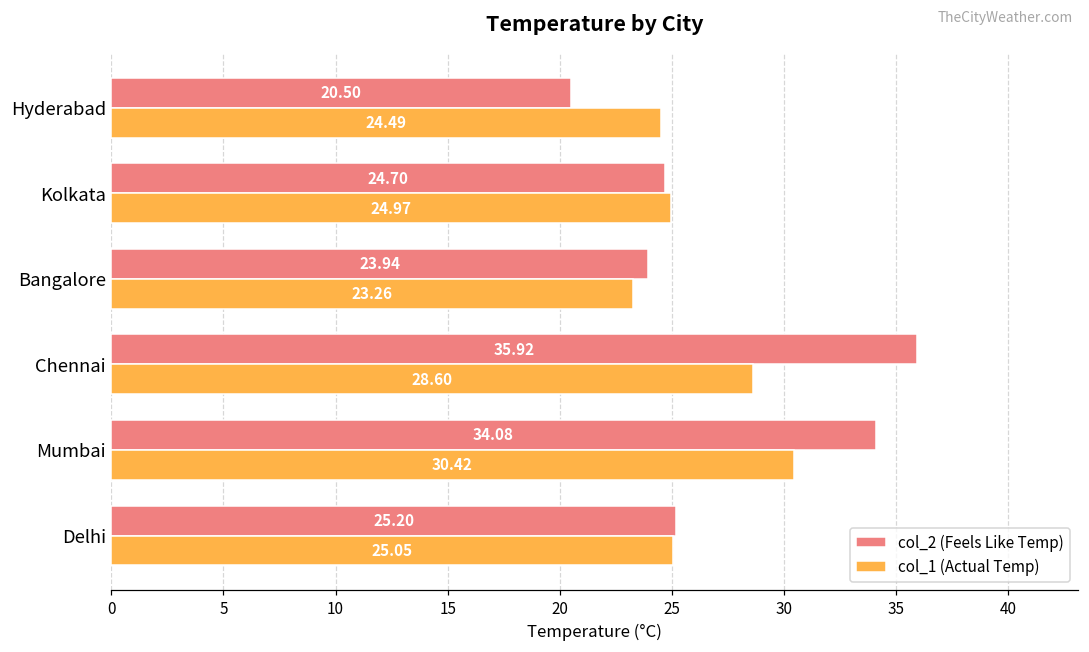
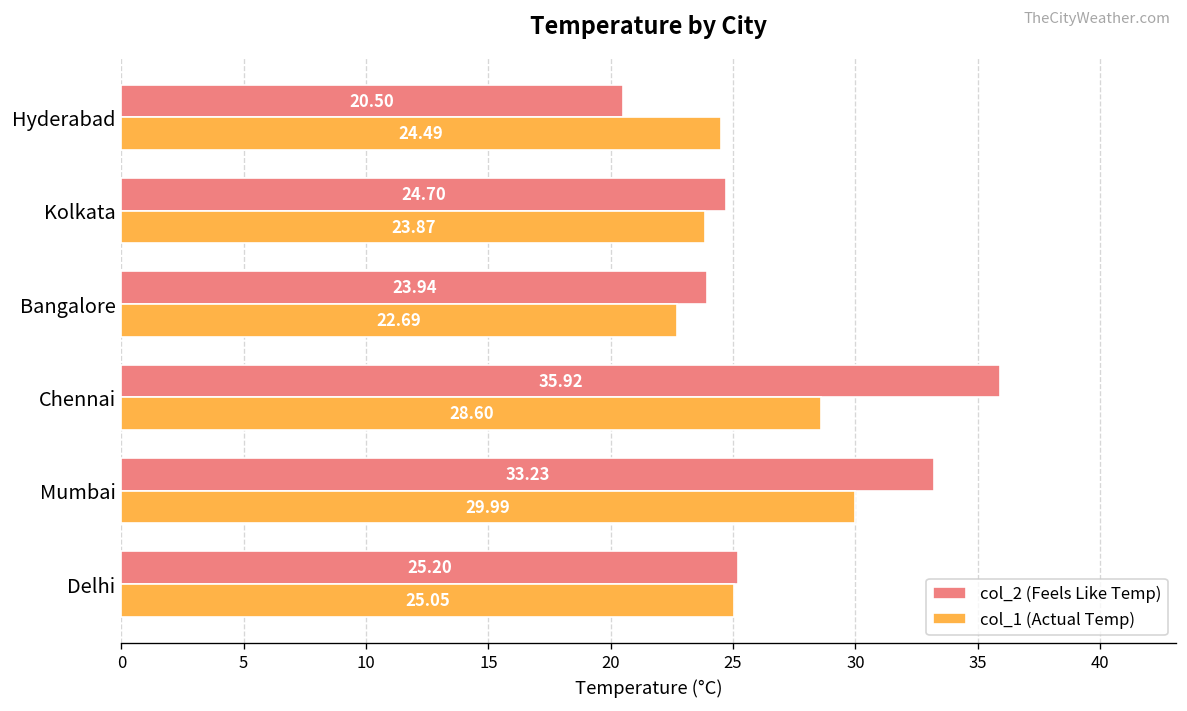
col_1 (Actual Temp), Kolkata: 24.97 -> 23.87
col_1 (Actual Temp), Bangalore: 23.26 -> 22.69
col_2 (Feels Like Temp), Mumbai: 34.08 -> 33.23
col_1 (Actual Temp), Mumbai: 30.42 -> 29.99
